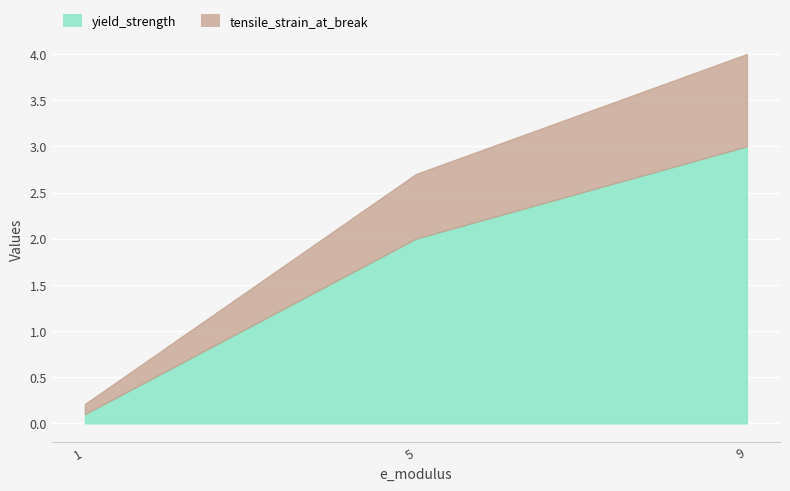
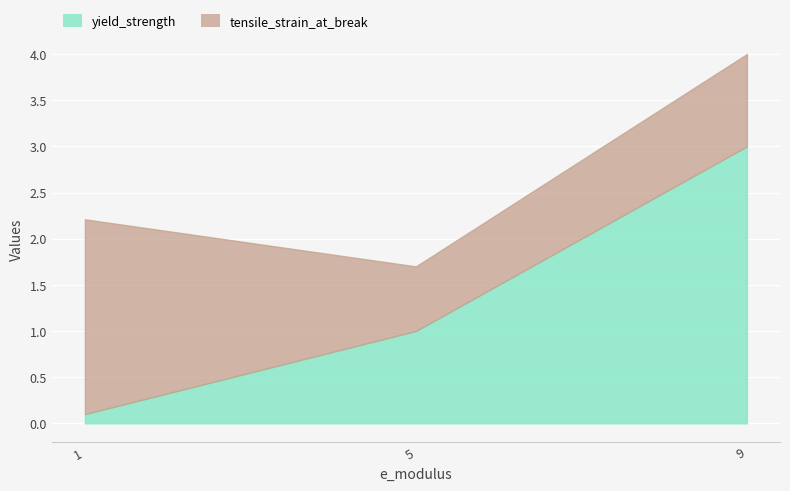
tensile_strain_at_break, 1: 0.1 -> 2.1
yield_strength, 5: 2 -> 1
